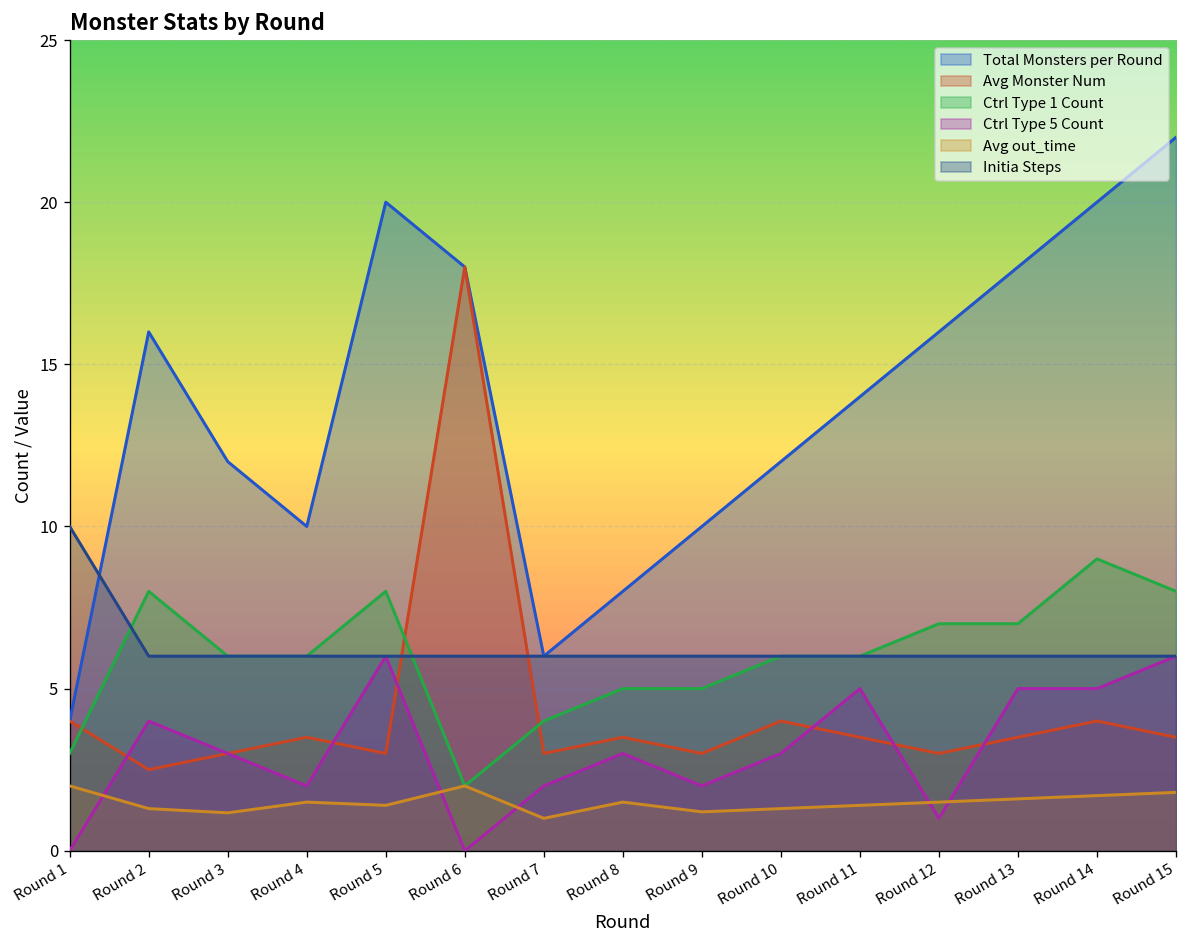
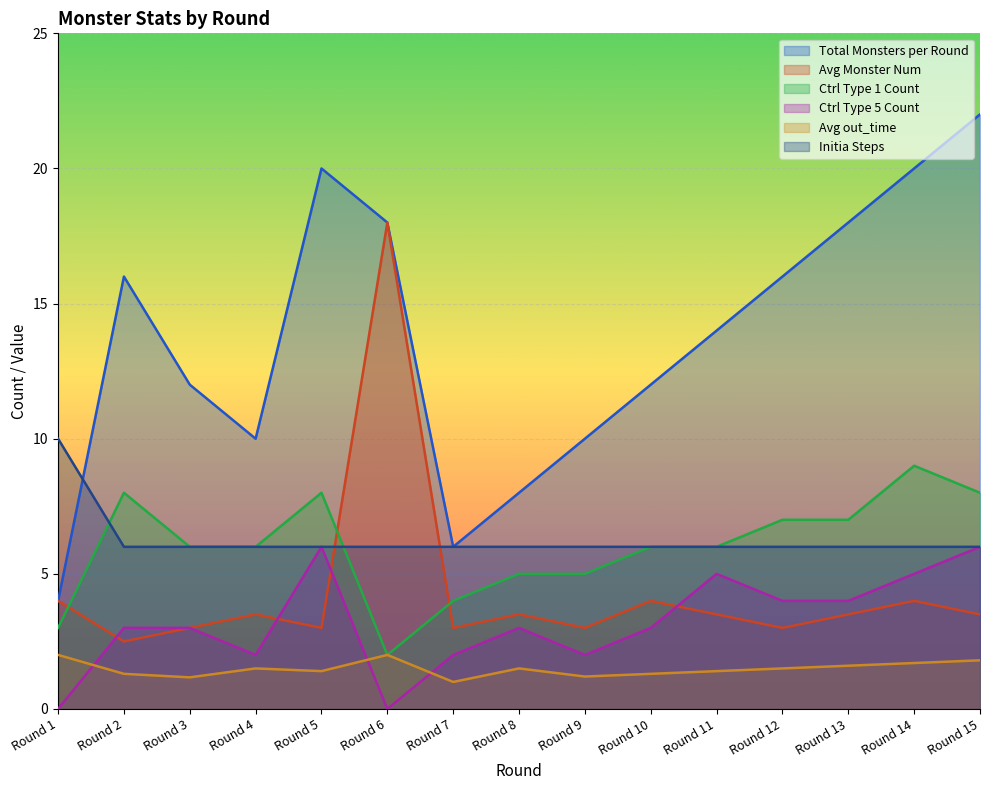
Ctrl Type 5 Count, Round 2: 4 -> 3
Ctrl Type 5 Count, Round 12: 1 -> 4
Ctrl Type 5 Count, Round 13: 5 -> 4
